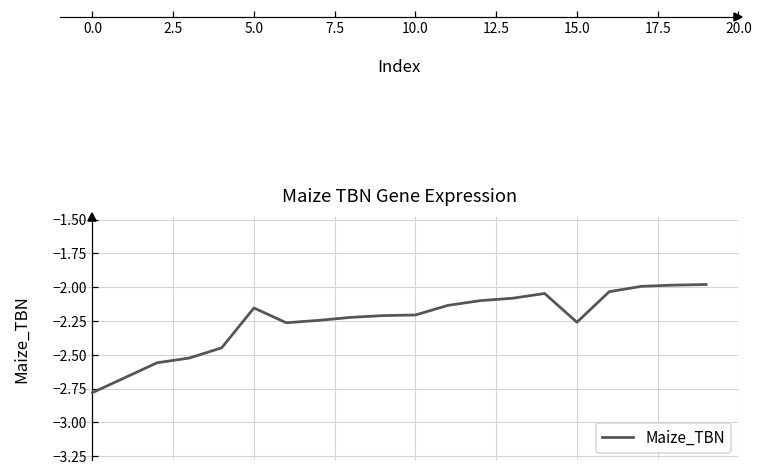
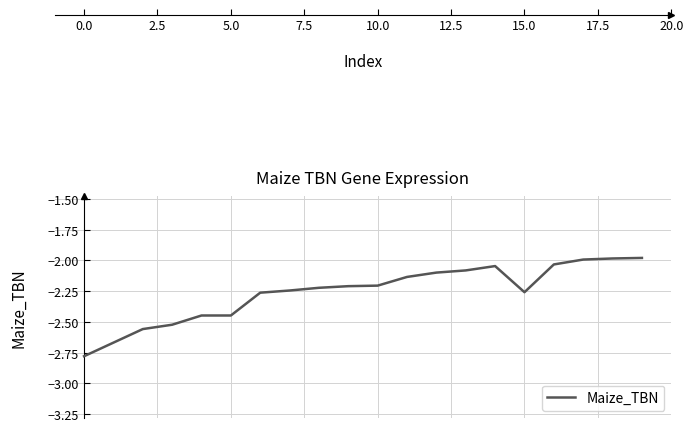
5.0: -2.15 -> -2.45
